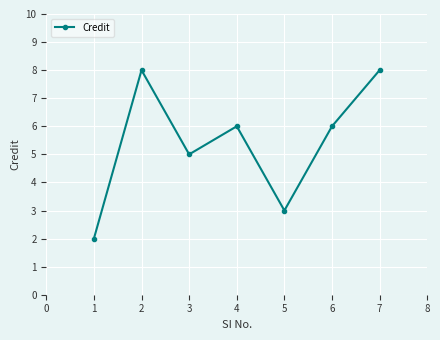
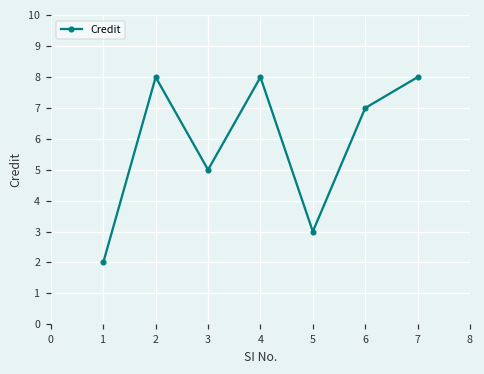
4: 6 -> 8
6: 6 -> 7
